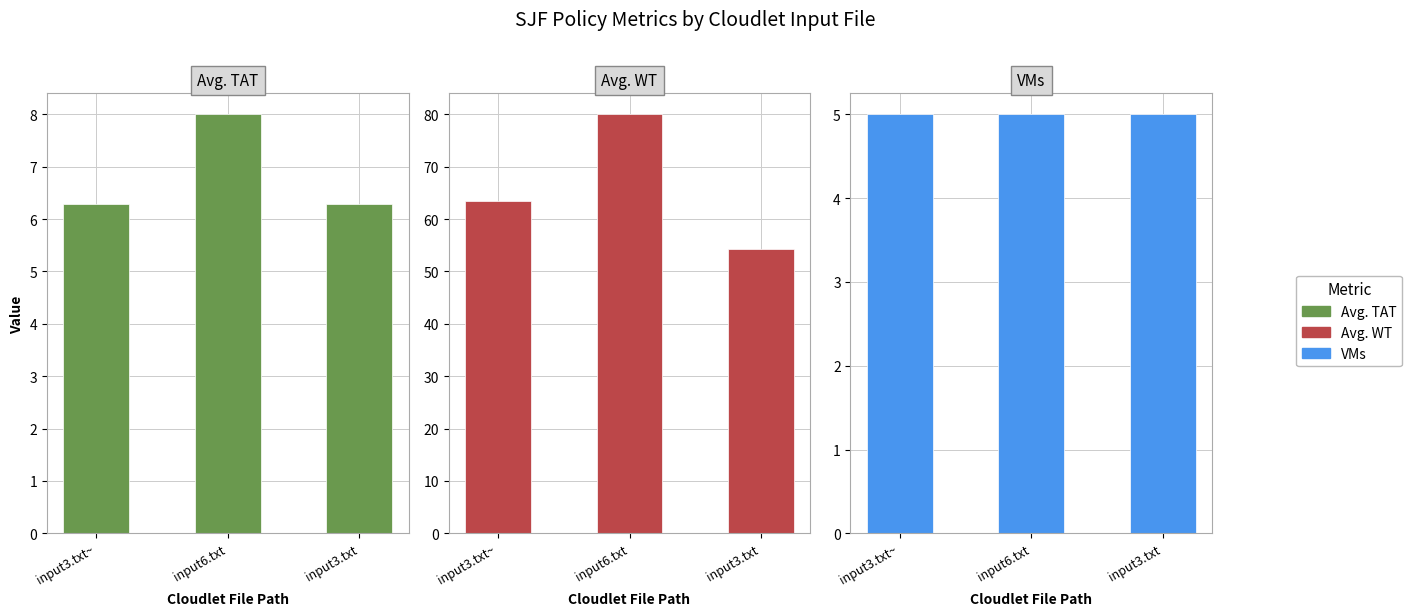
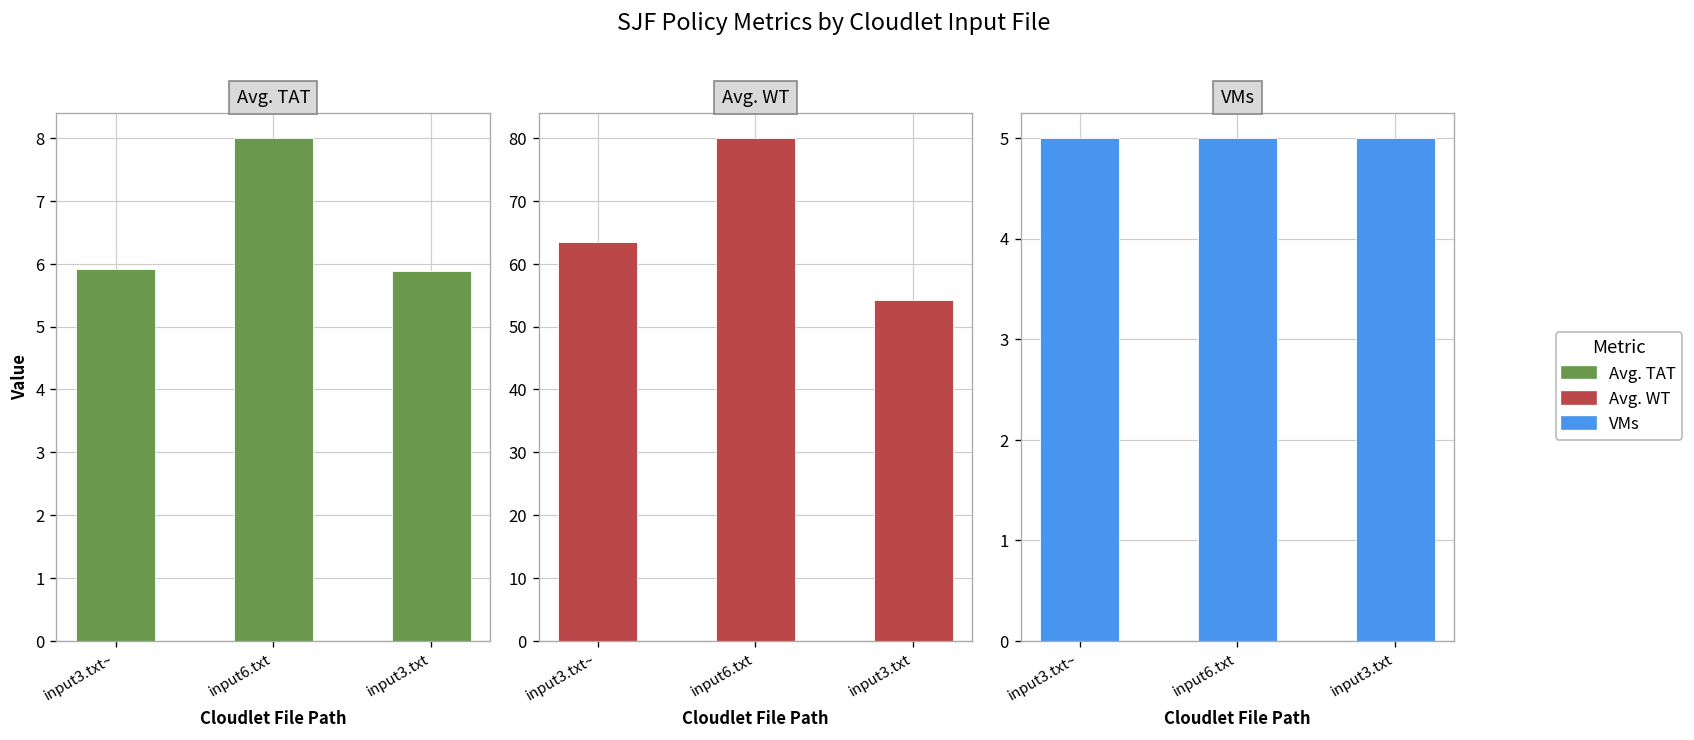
Avg. TAT, input3.txt~: 6.3 -> 5.9
Avg. TAT, input3.txt: 6.3 -> 5.9
